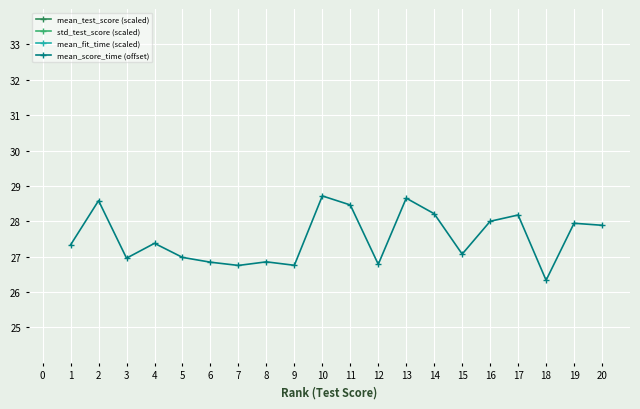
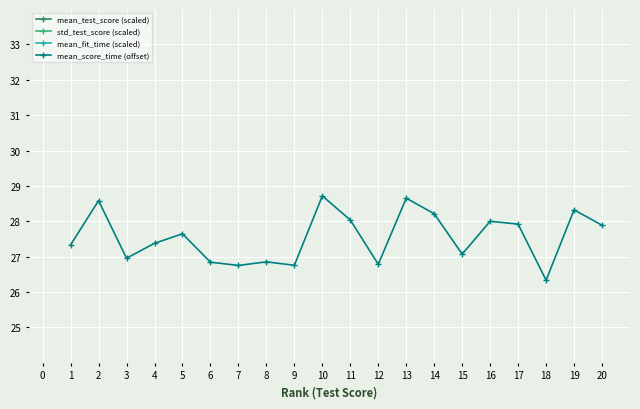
mean_score_time (offset), 5: 27.0 -> 27.6
mean_score_time (offset), 11: 28.5 -> 28.0
mean_score_time (offset), 17: 28.2 -> 27.9
mean_score_time (offset), 19: 27.9 -> 28.3
